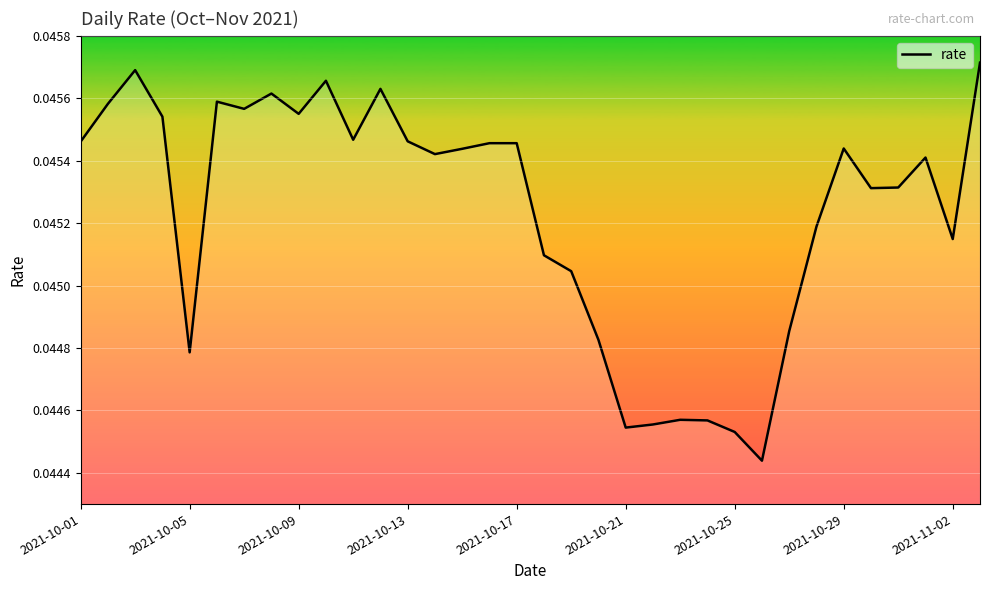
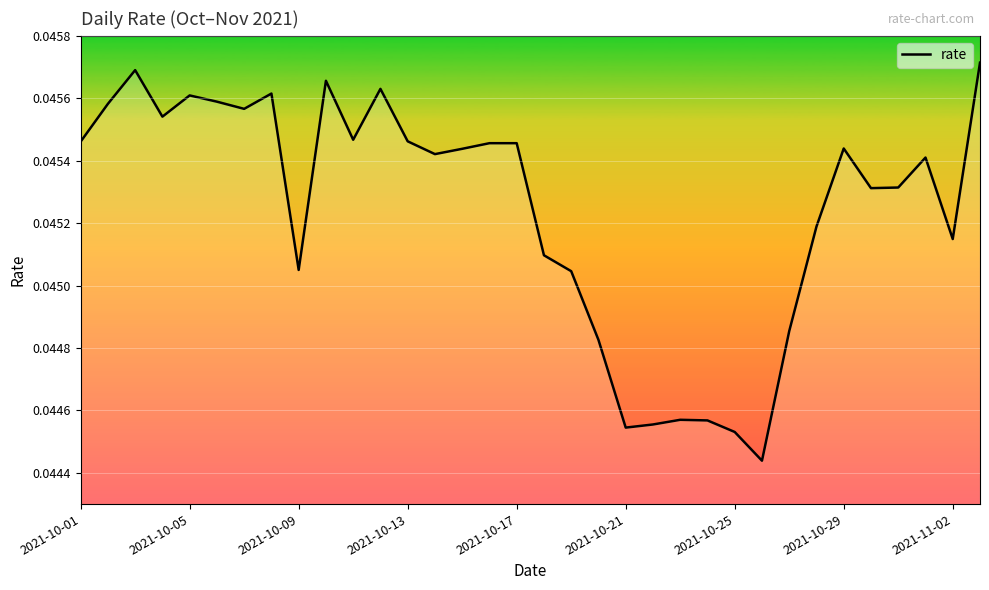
2021-10-05: 0.04479 -> 0.04561
2021-10-09: 0.04555 -> 0.04505
